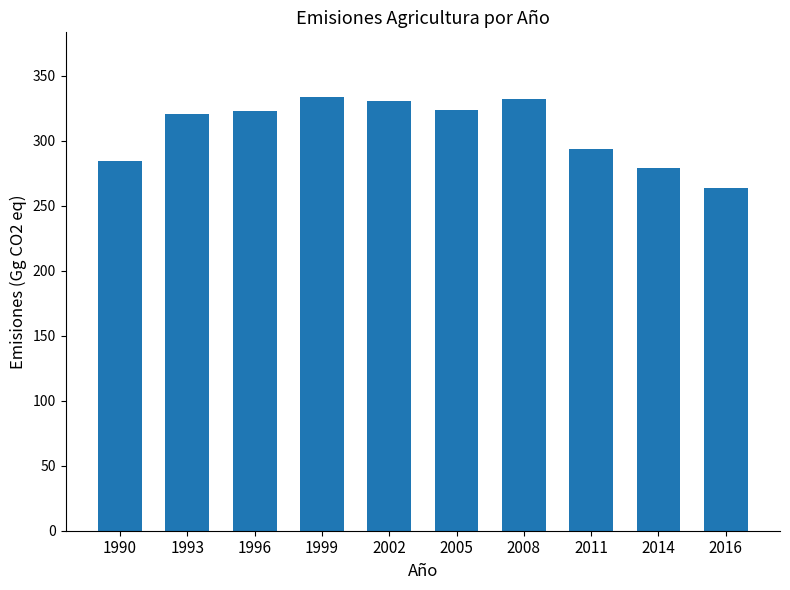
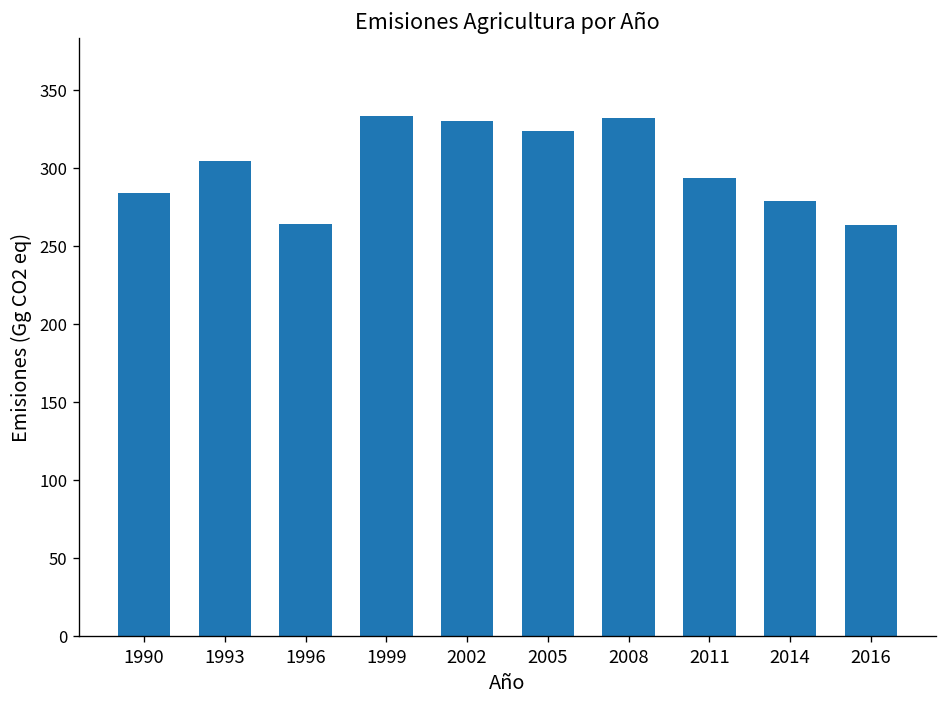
1993: 320 -> 304
1996: 323 -> 264
